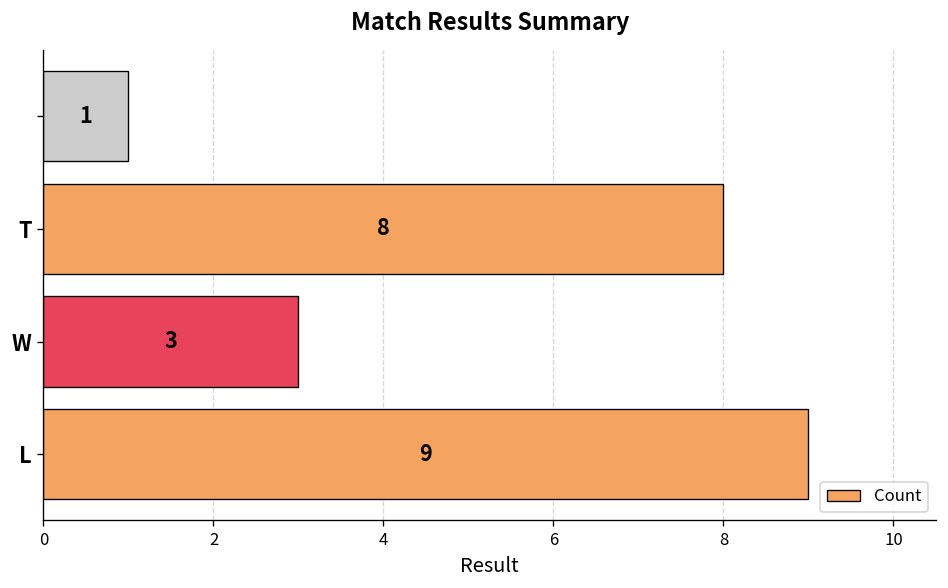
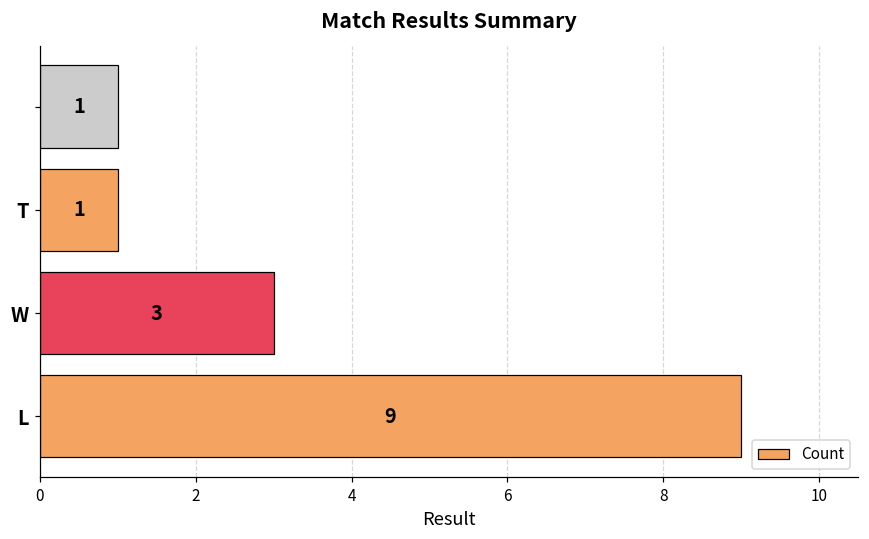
T: 8 -> 1
